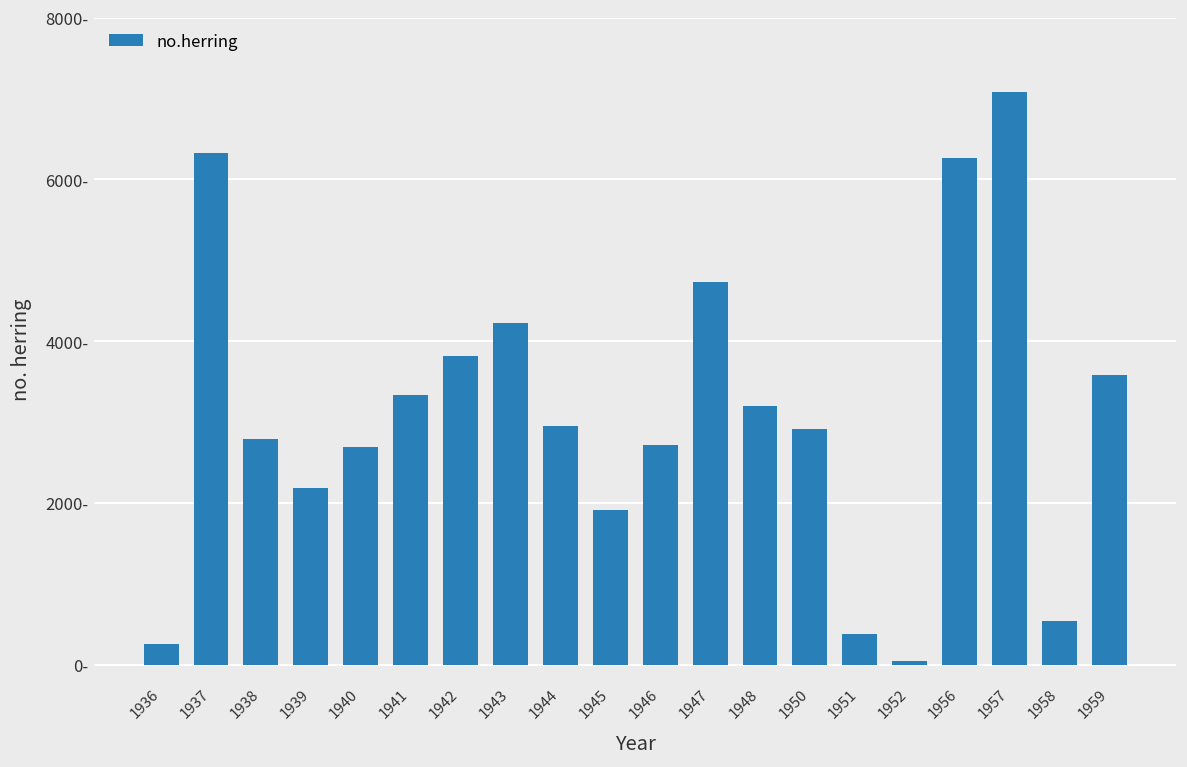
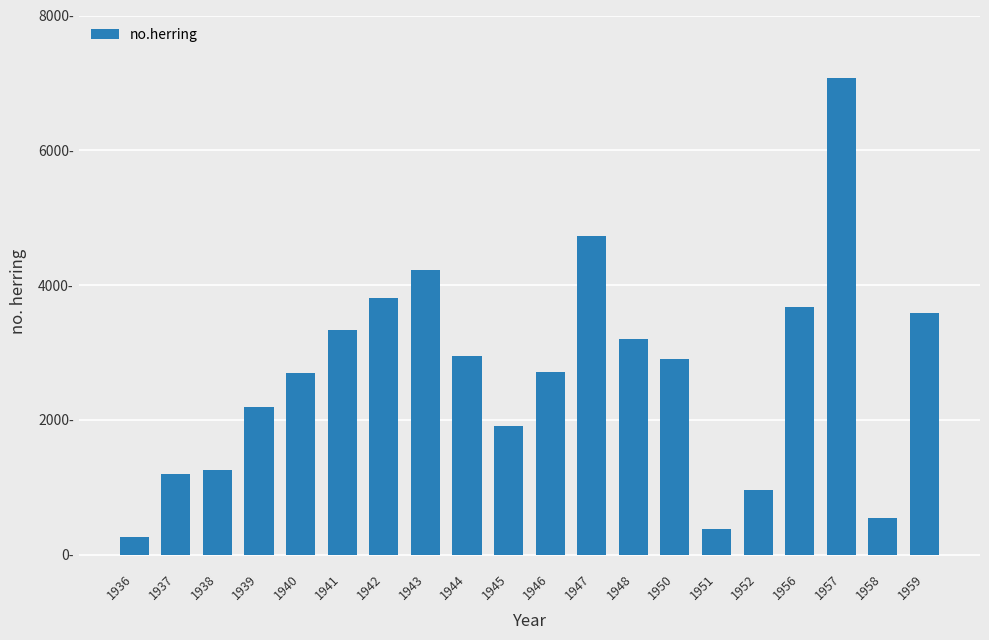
1937: 6300- -> 1200-
1938: 2800- -> 1300-
1952: 0- -> 1000-
1956: 6300- -> 3700-
